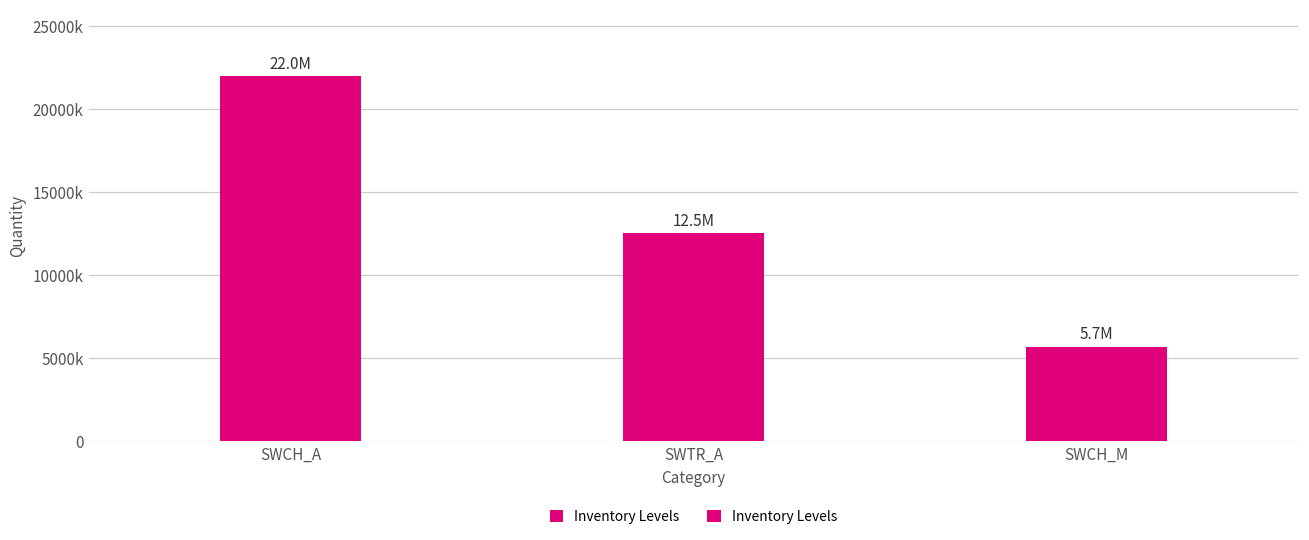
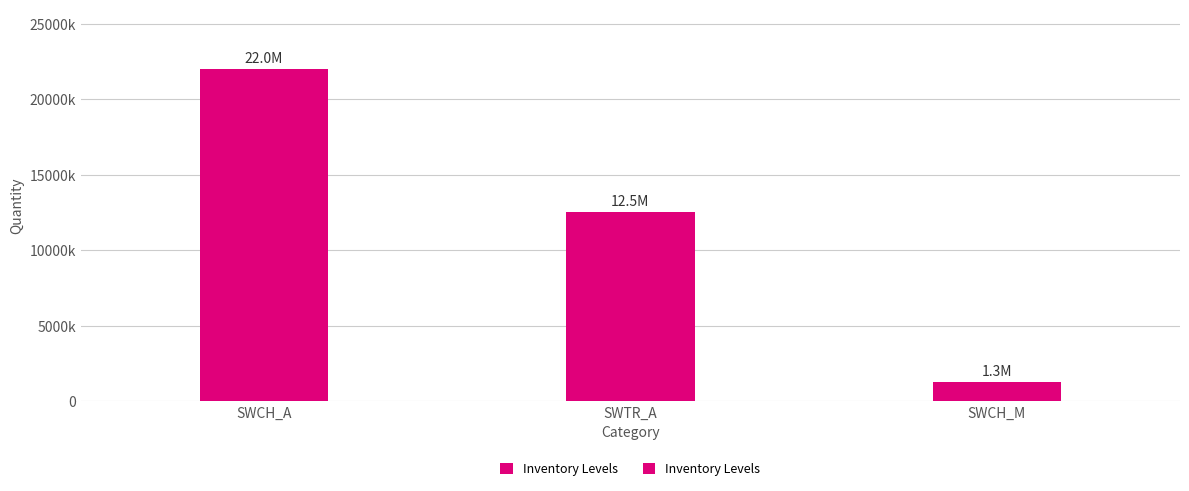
SWCH_M: 5.7M -> 1.3M
